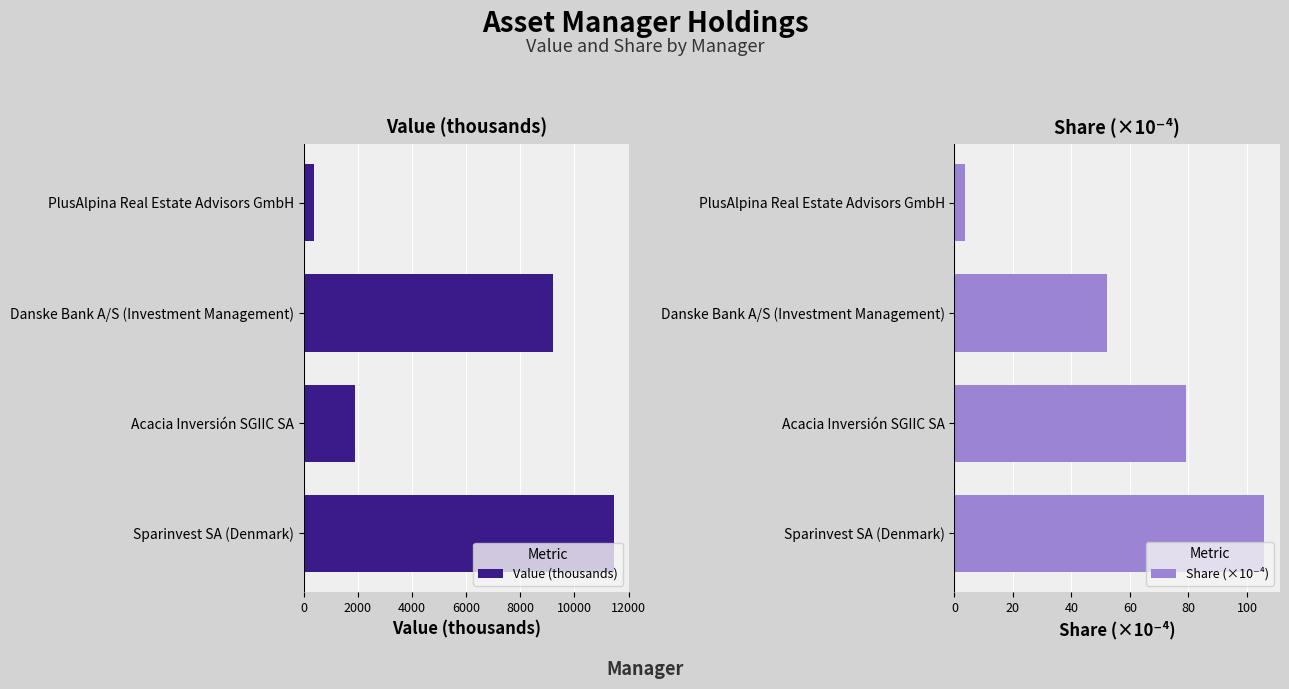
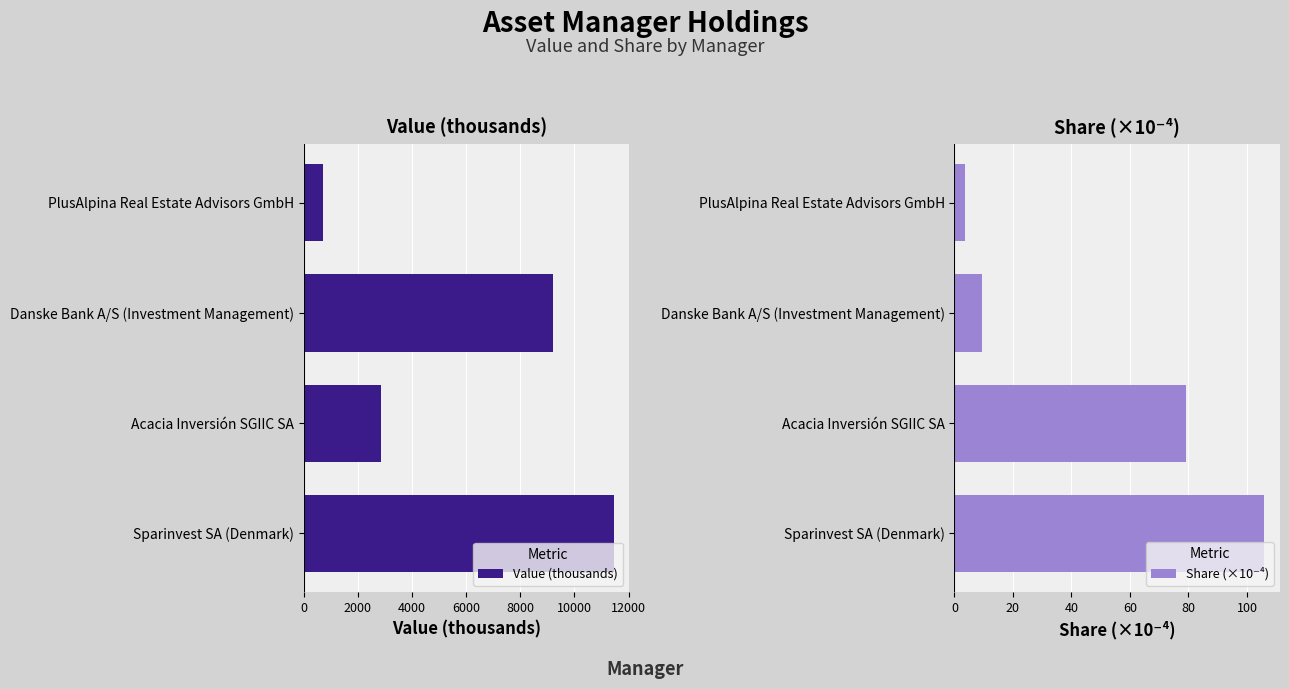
Value (thousands), PlusAlpina Real Estate Advisors GmbH: 400 -> 700
Value (thousands), Acacia Inversión SGIIC SA: 1900 -> 2800
Share (×10⁻⁴), Danske Bank A/S (Investment Management): 52 -> 10
